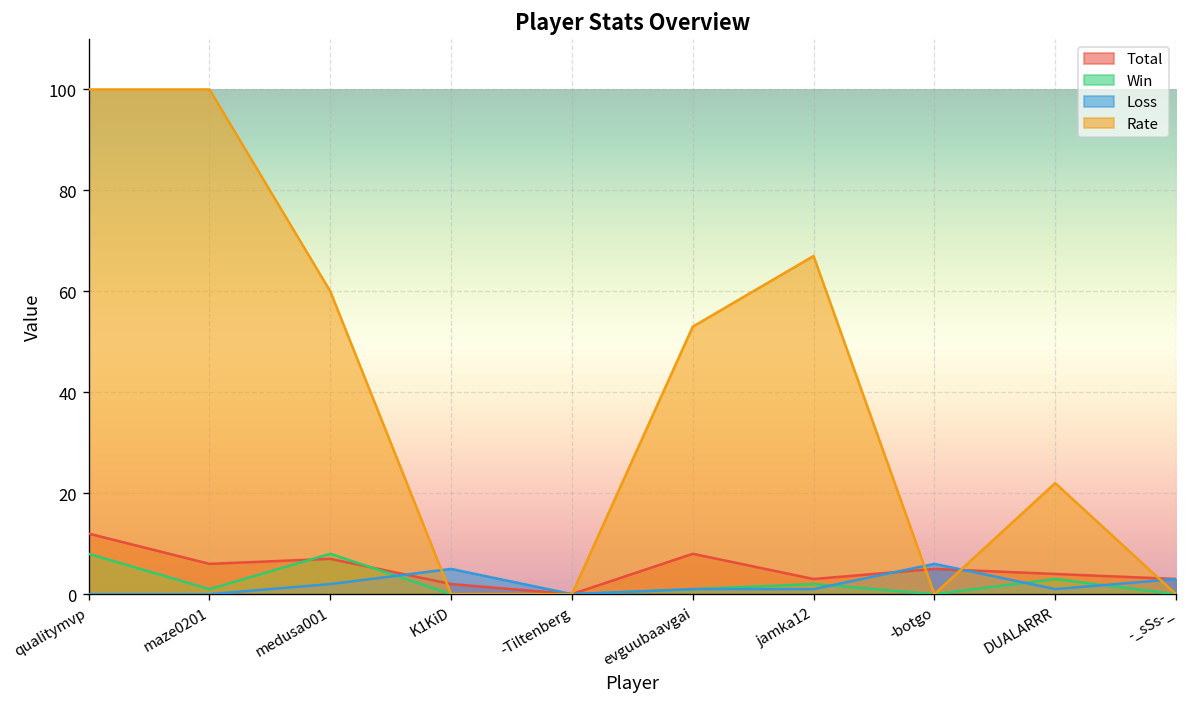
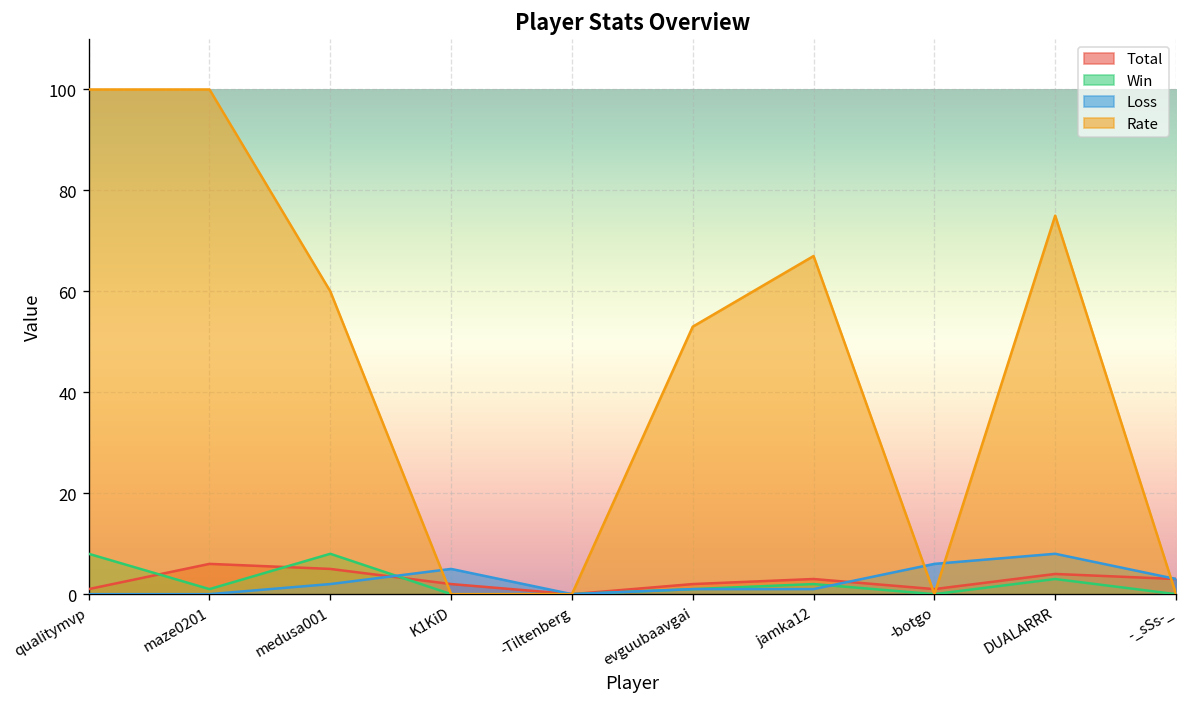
Total, qualitymvp: 12 -> 1
Total, medusa001: 7 -> 5
Total, evguubaavgai: 8 -> 2
Total, -botgo: 5 -> 1
Loss, DUALARRR: 1 -> 8
Rate, DUALARRR: 22 -> 75
